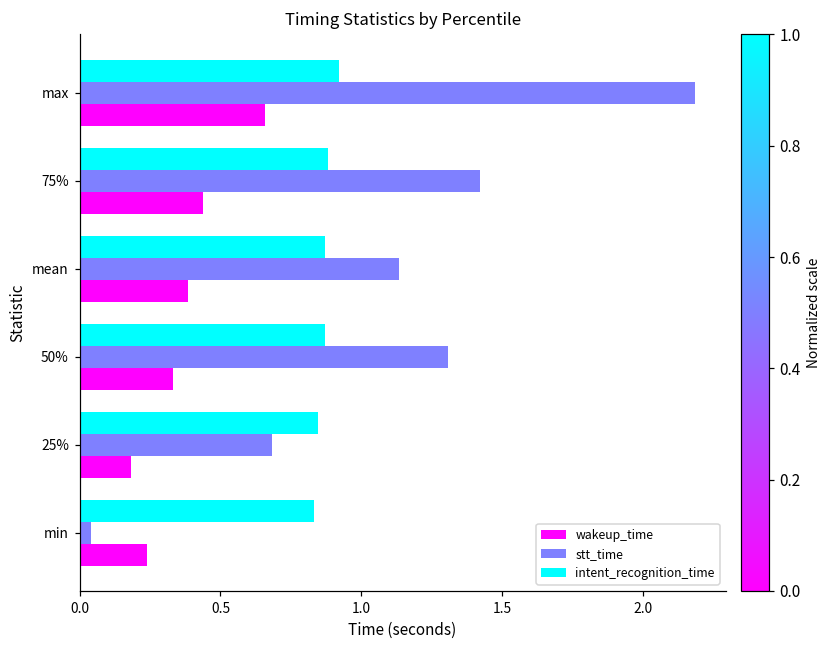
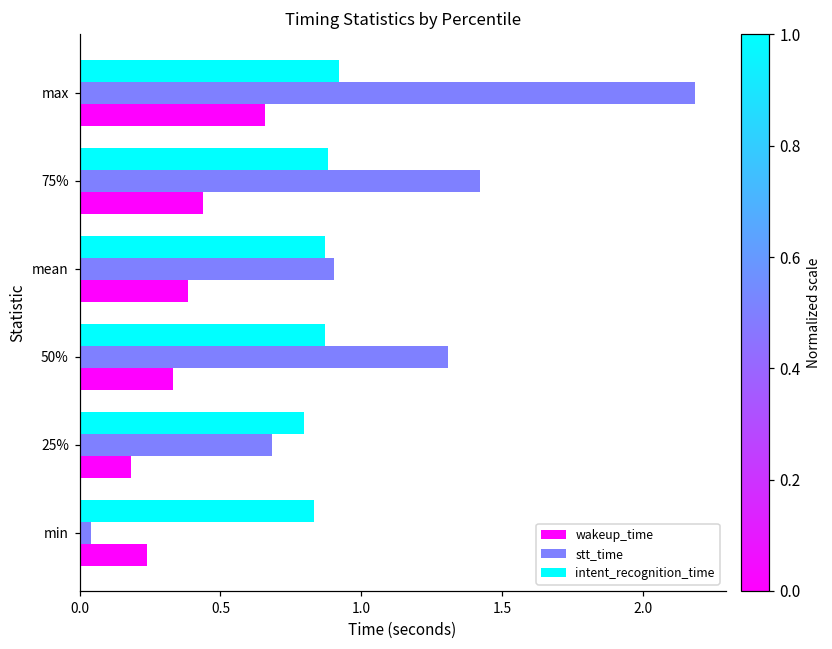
stt_time, mean: 1.13 -> 0.90
intent_recognition_time, 25%: 0.85 -> 0.80
